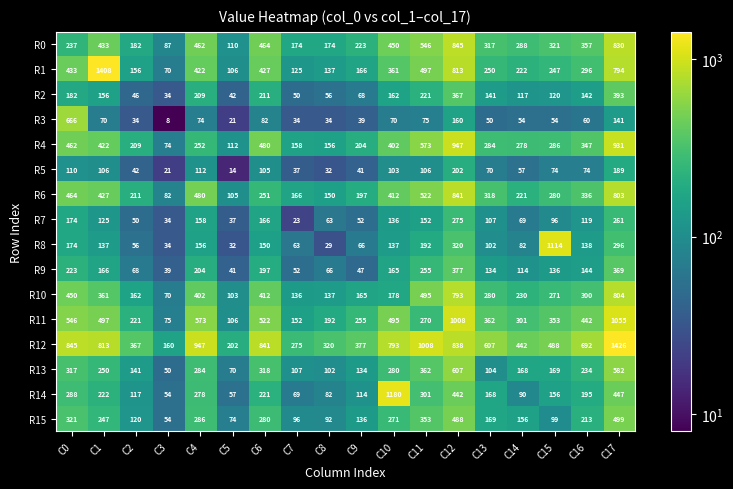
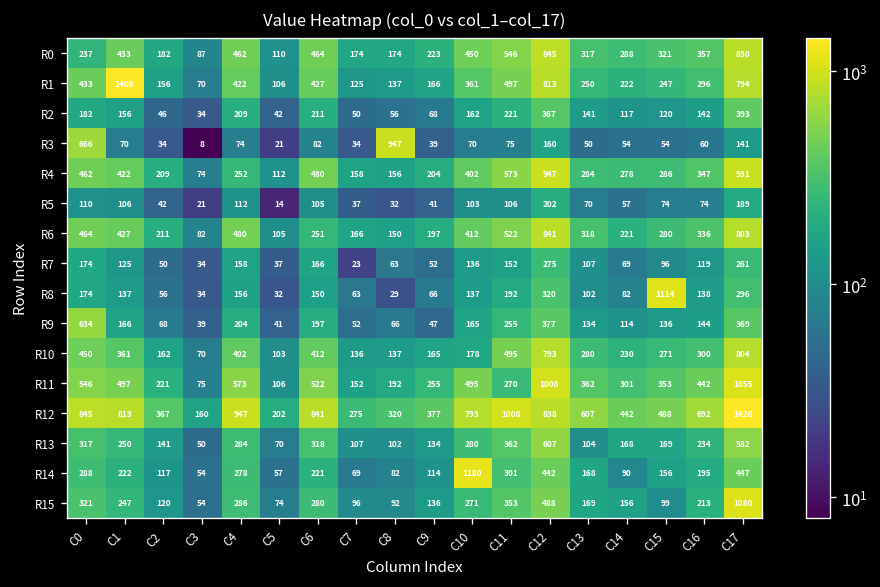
R3, C8: 34 -> 947
R9, C0: 223 -> 634
R15, C17: 499 -> 1080
